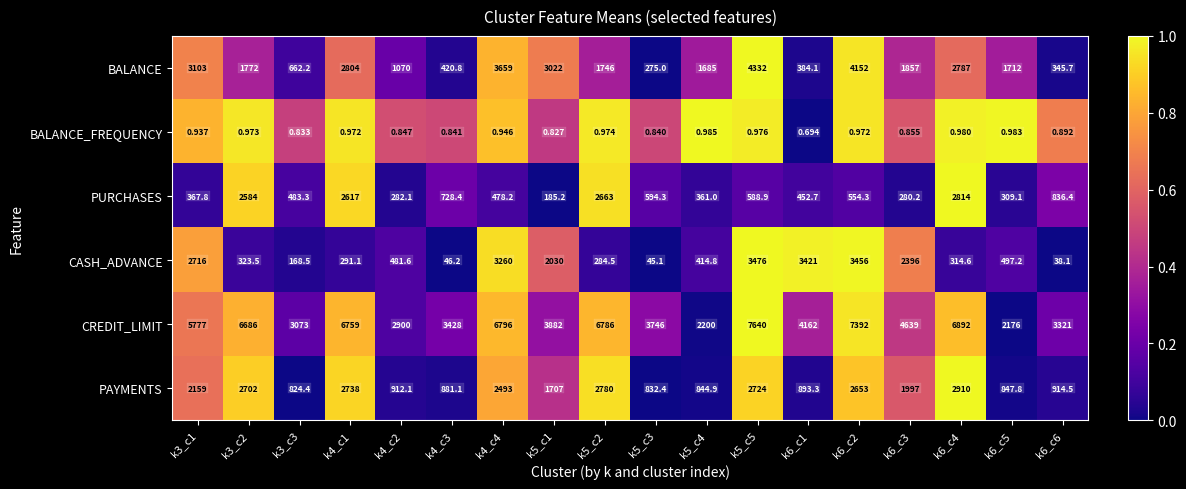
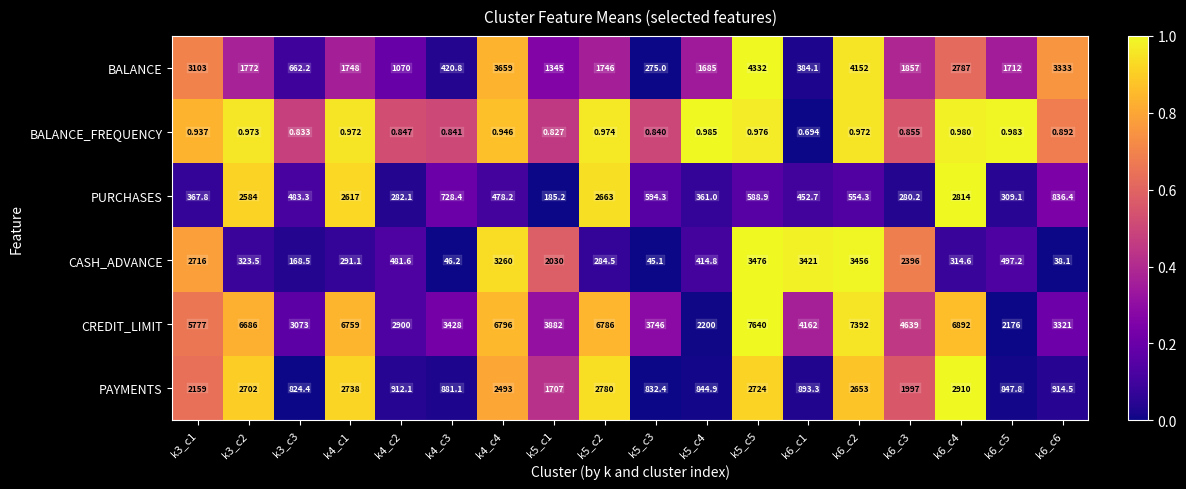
BALANCE, k4_c1: 2804 -> 1748
BALANCE, k5_c1: 3022 -> 1345
BALANCE, k6_c6: 345.7 -> 3333
